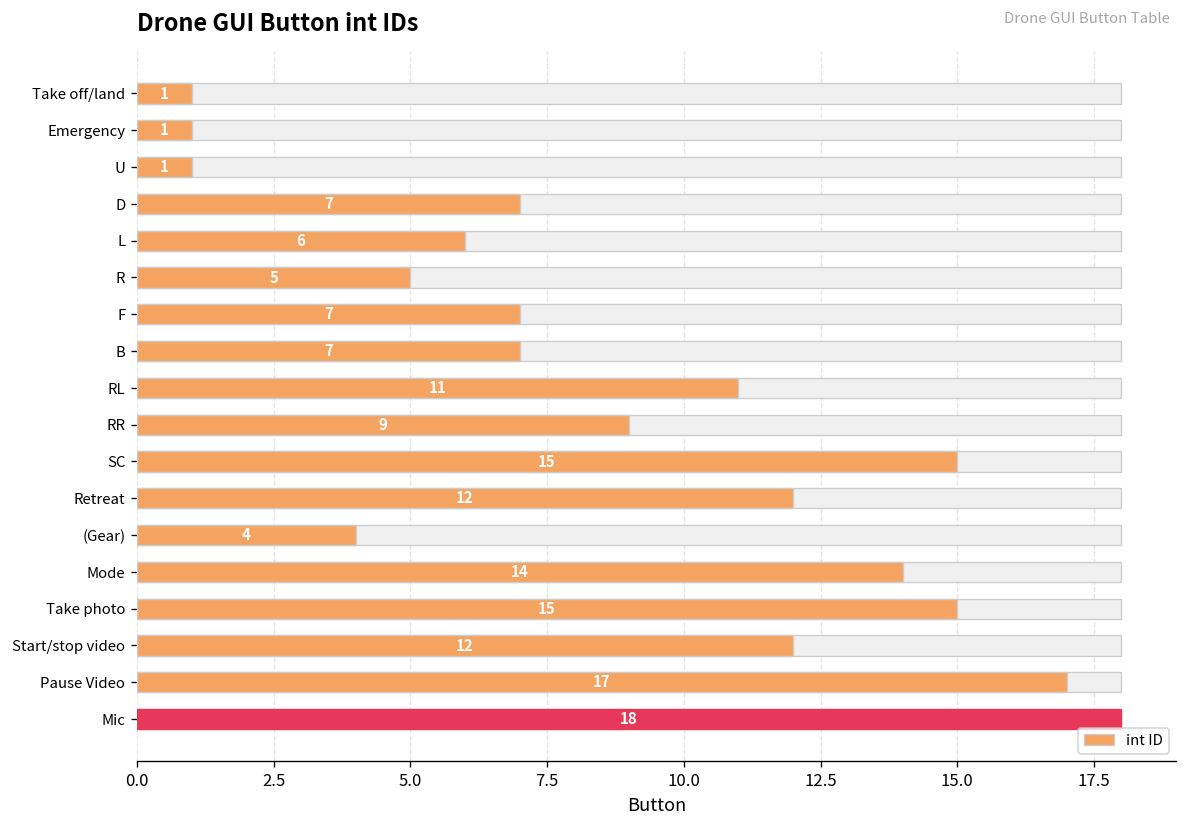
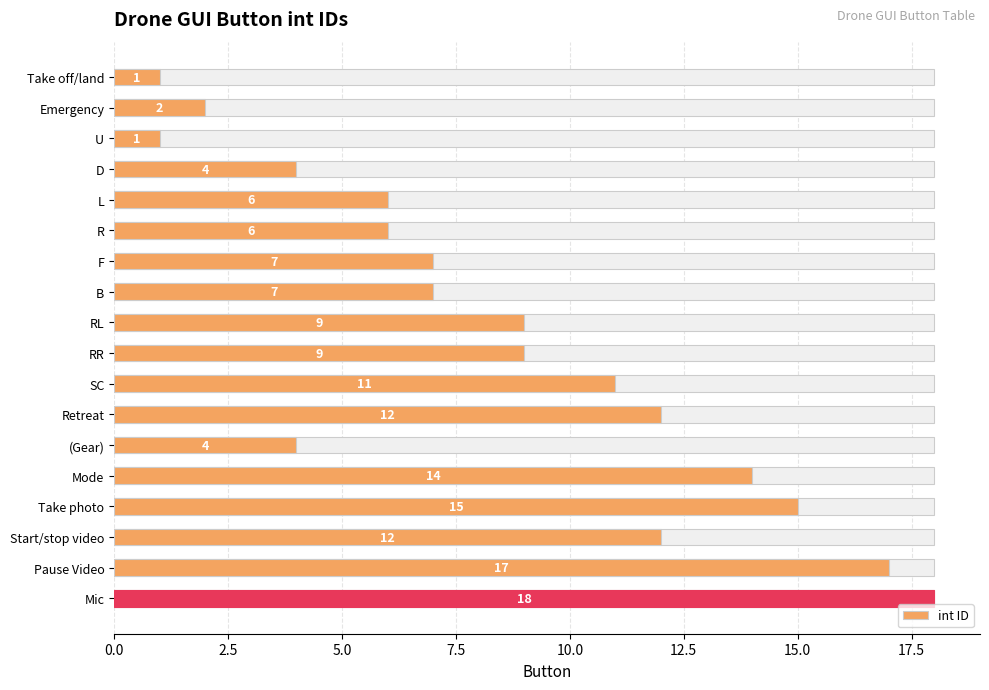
int ID, Emergency: 1 -> 2
int ID, D: 7 -> 4
int ID, R: 5 -> 6
int ID, RL: 11 -> 9
int ID, SC: 15 -> 11
